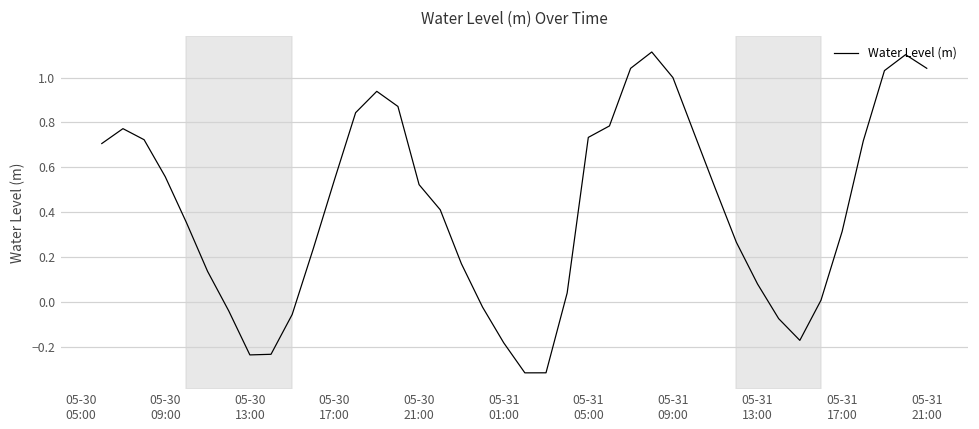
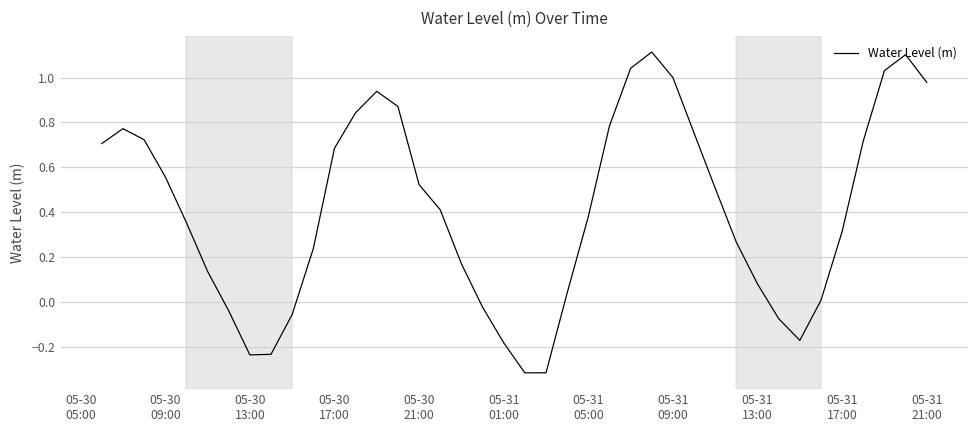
05-30 17:00: 0.54 -> 0.68
05-31 05:00: 0.73 -> 0.38
05-31 21:00: 1.04 -> 0.98
